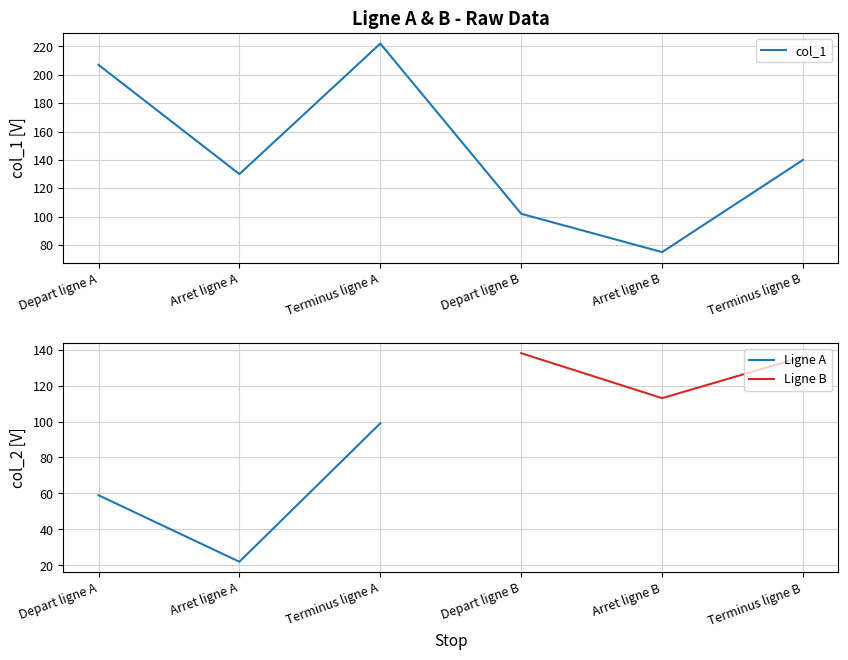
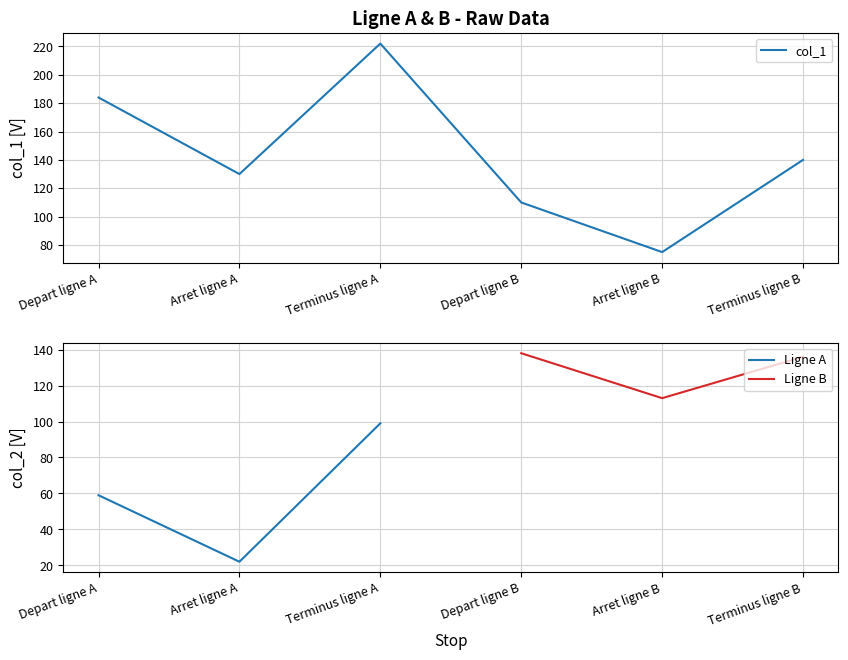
Ligne A & B - Raw Data, Depart ligne A: 207 -> 184
Ligne A & B - Raw Data, Depart ligne B: 102 -> 110
